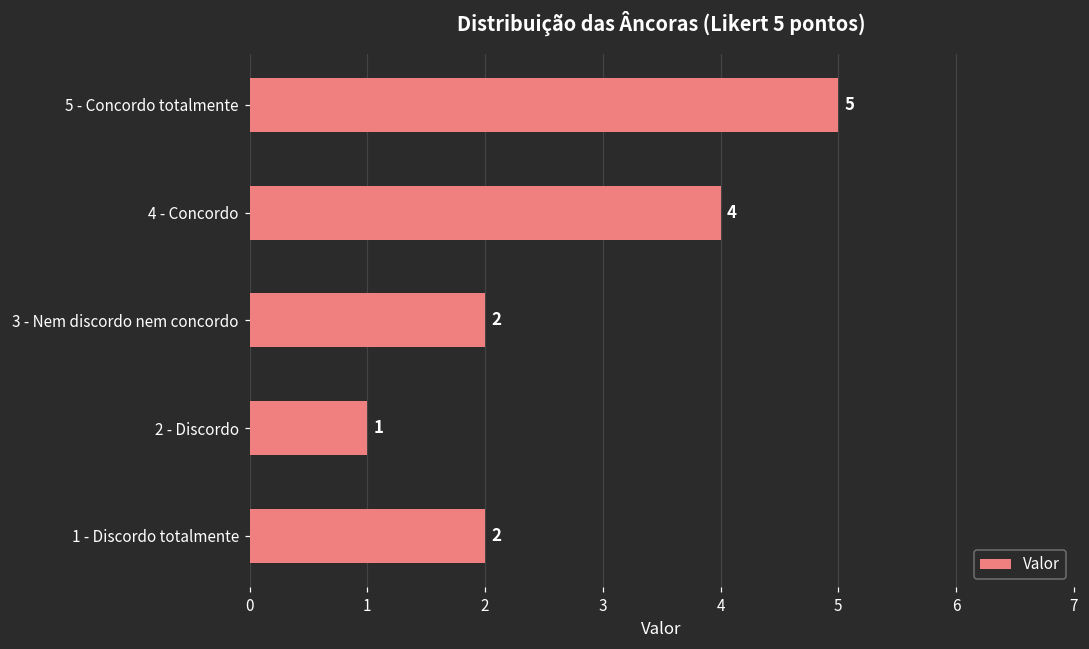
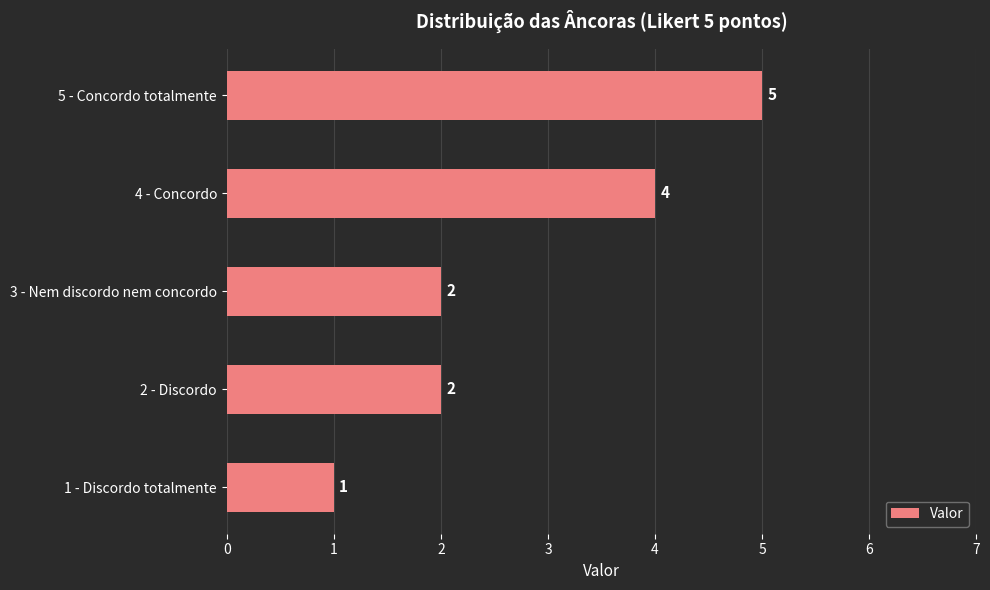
2 - Discordo: 1 -> 2
1 - Discordo totalmente: 2 -> 1
